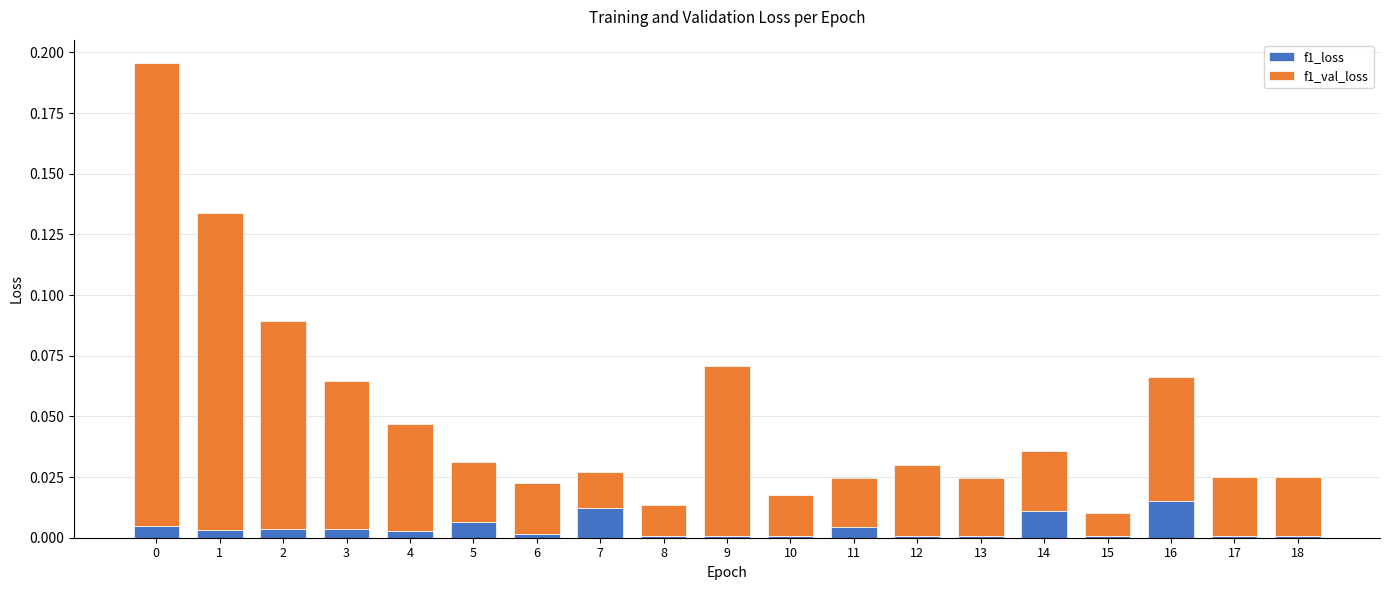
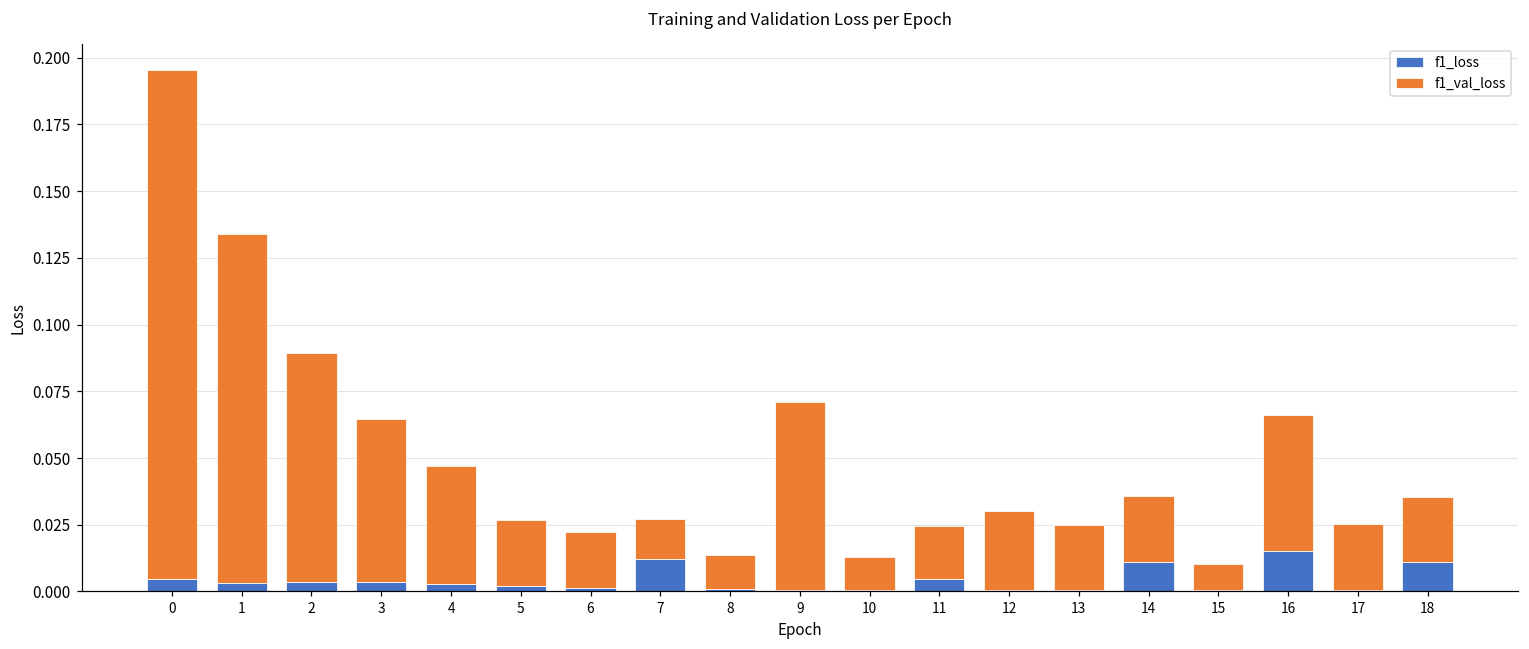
f1_loss, 5: 0.007 -> 0.002
f1_val_loss, 10: 0.017 -> 0.012
f1_loss, 18: 0.001 -> 0.011
